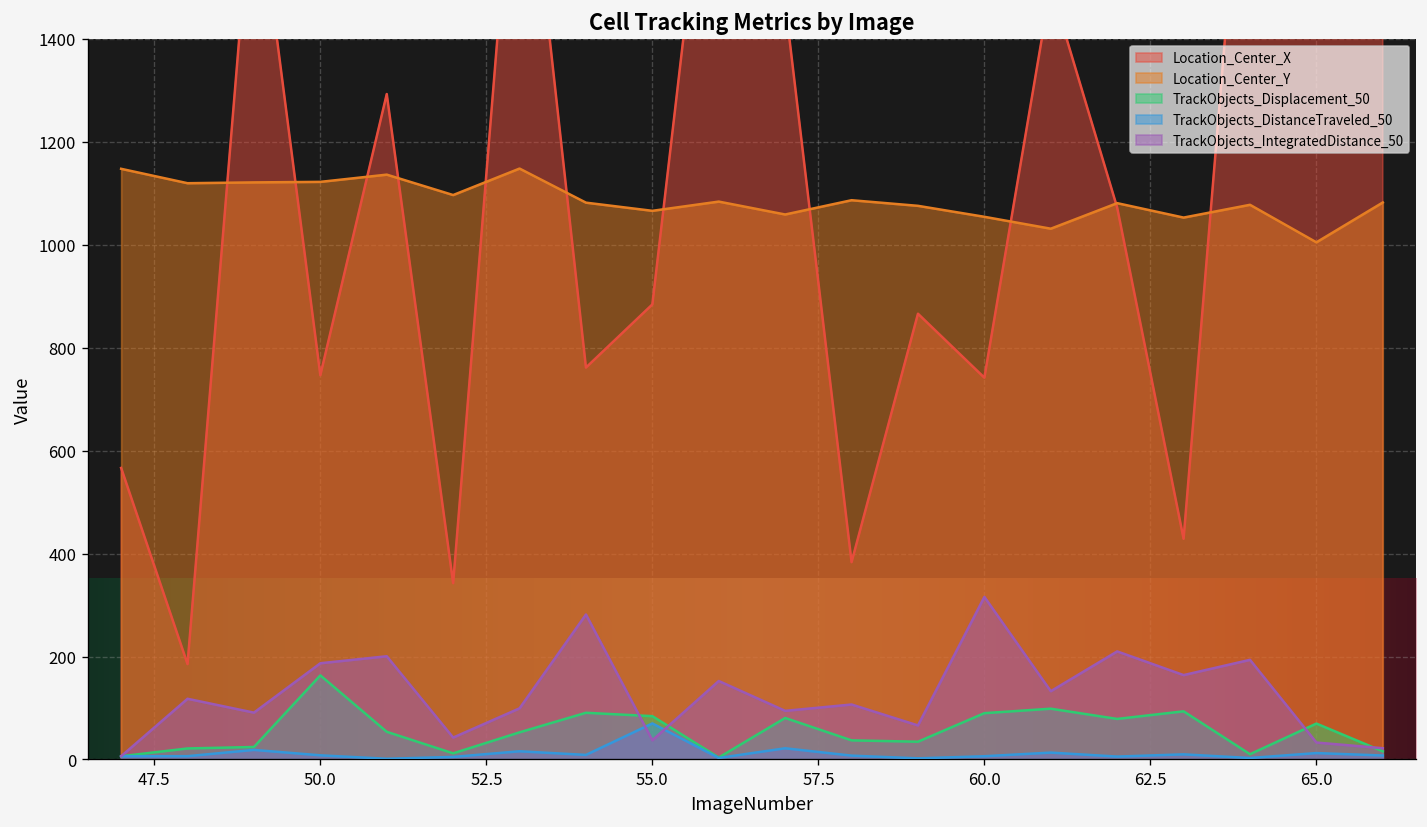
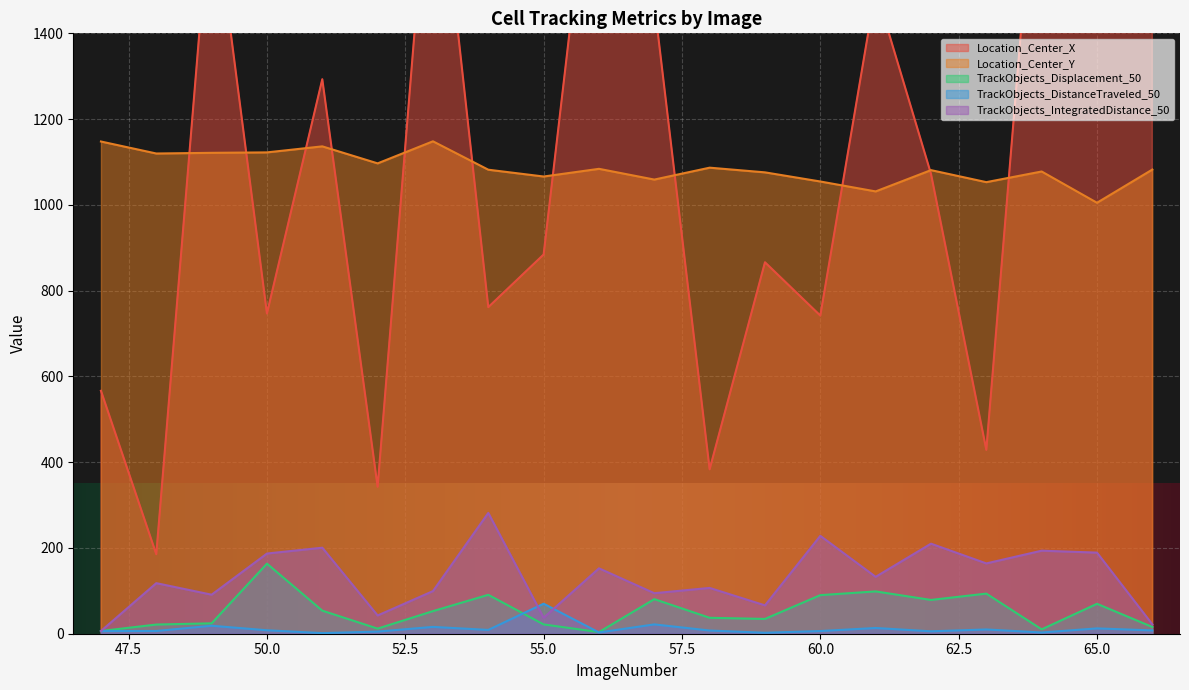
TrackObjects_Displacement_50, 55.0: 80 -> 20
TrackObjects_IntegratedDistance_50, 60.0: 320 -> 230
TrackObjects_IntegratedDistance_50, 65.0: 30 -> 190
